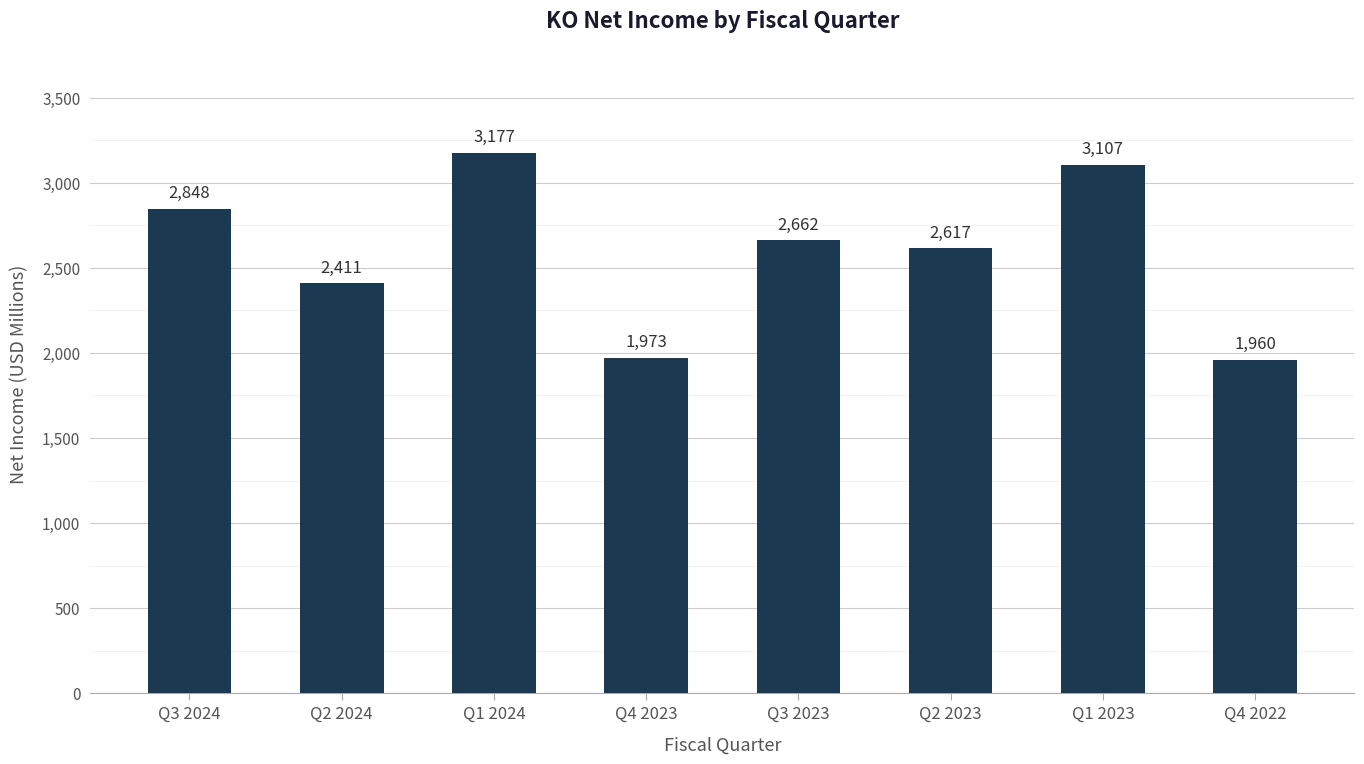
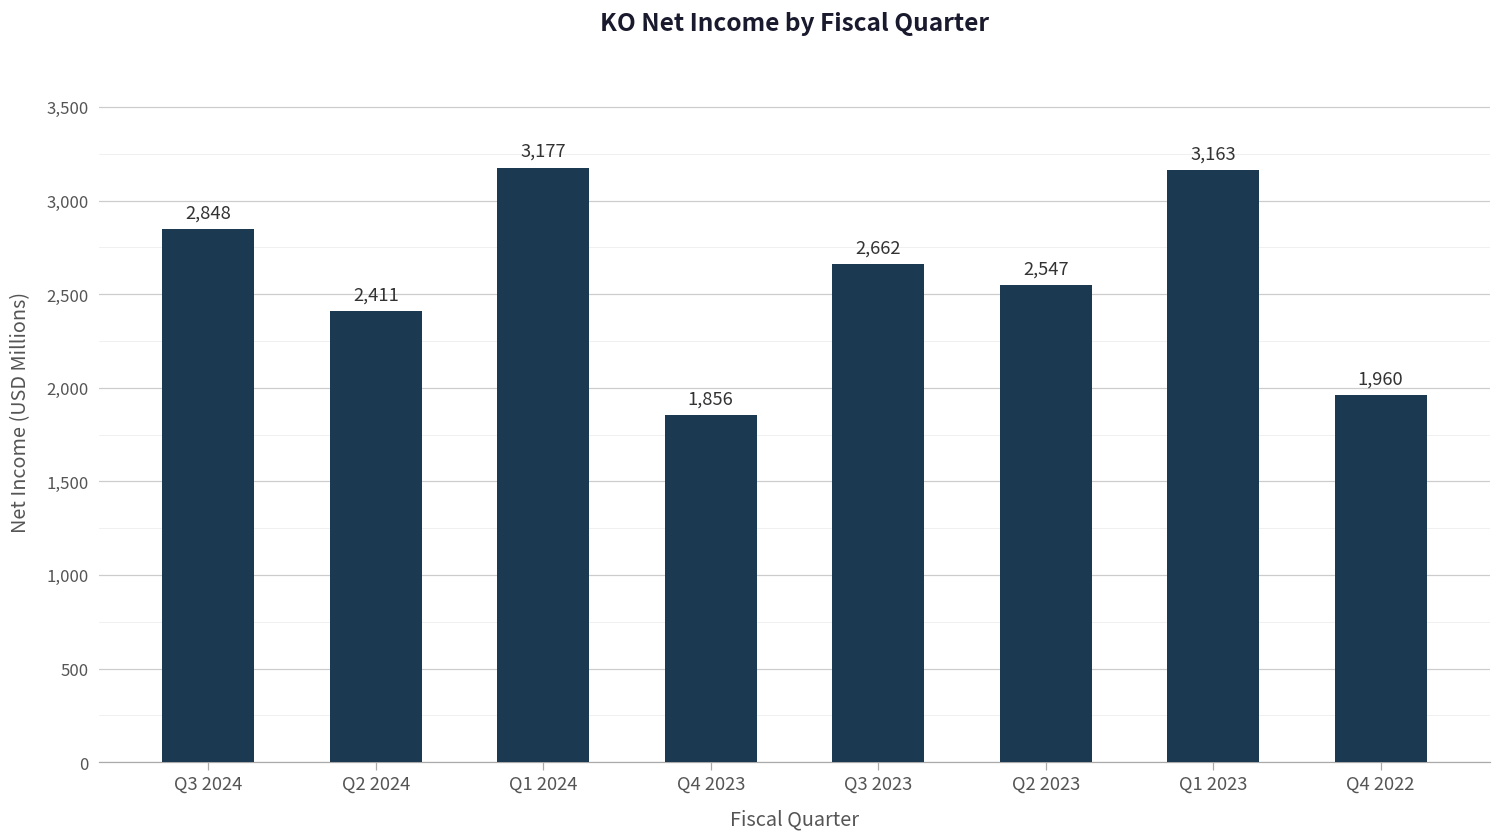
Q4 2023: 1,973 -> 1,856
Q2 2023: 2,617 -> 2,547
Q1 2023: 3,107 -> 3,163
